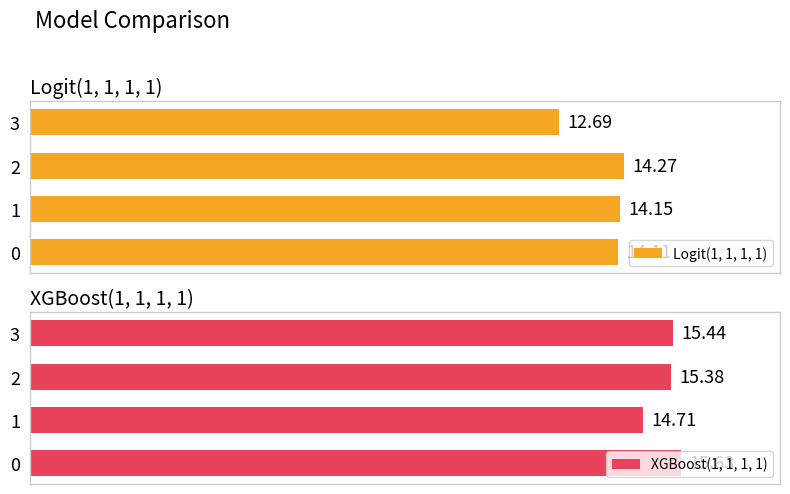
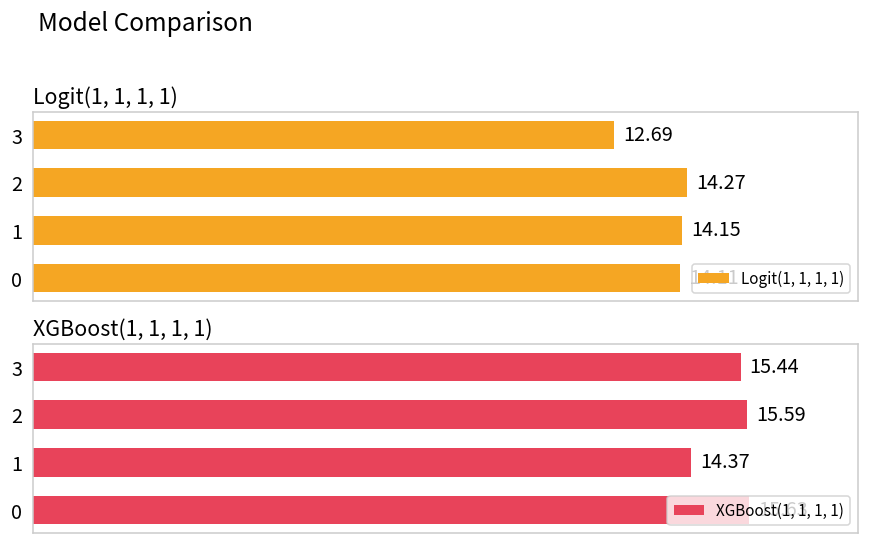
XGBoost(1, 1, 1, 1), 2: 15.38 -> 15.59
XGBoost(1, 1, 1, 1), 1: 14.71 -> 14.37
